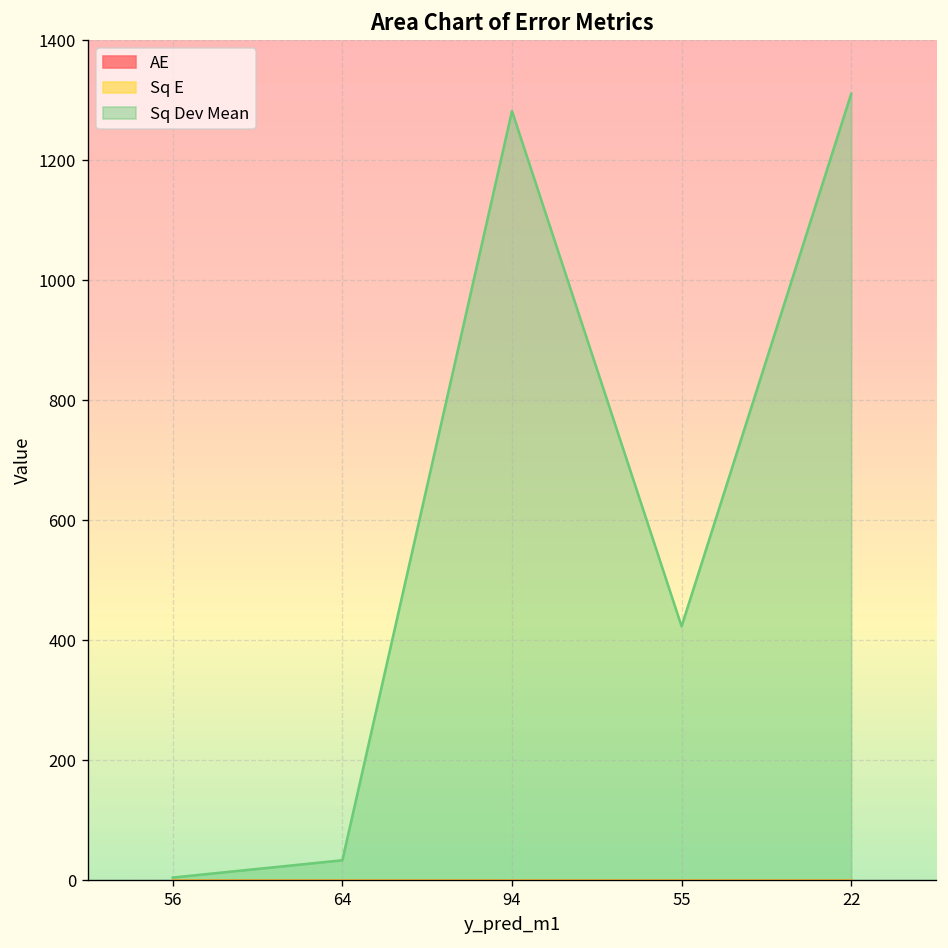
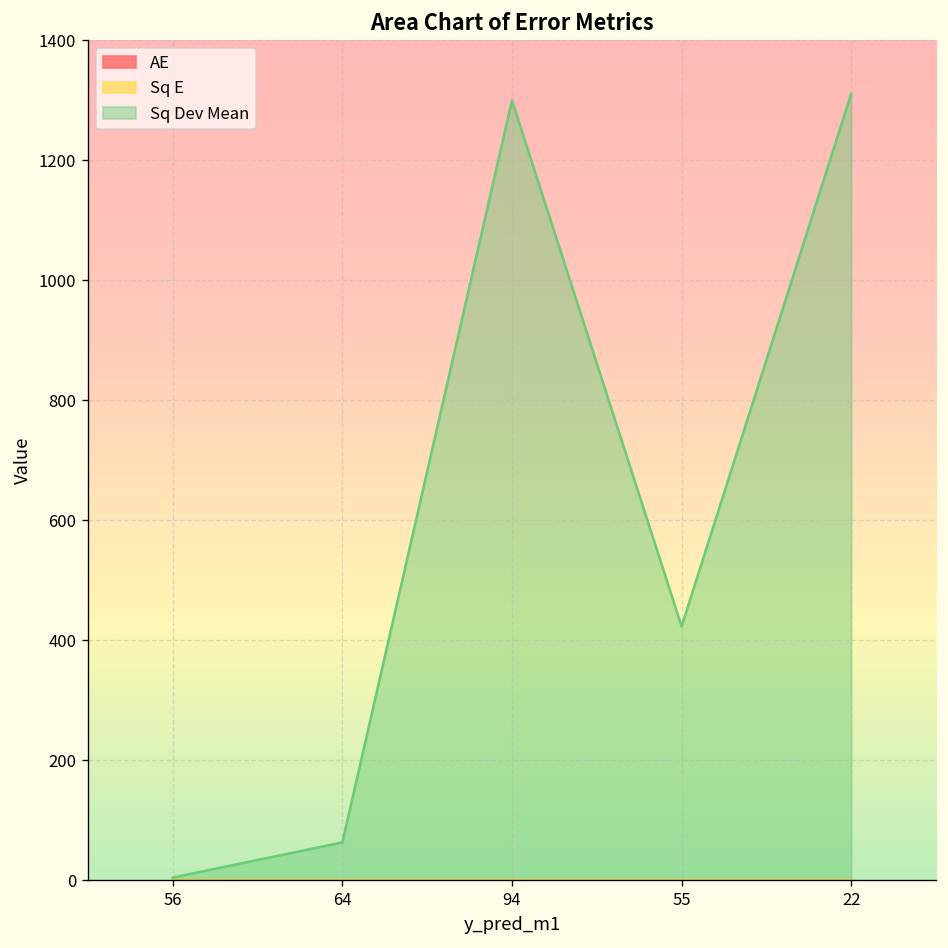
Sq Dev Mean, 64: 30 -> 60
Sq Dev Mean, 94: 1280 -> 1300
